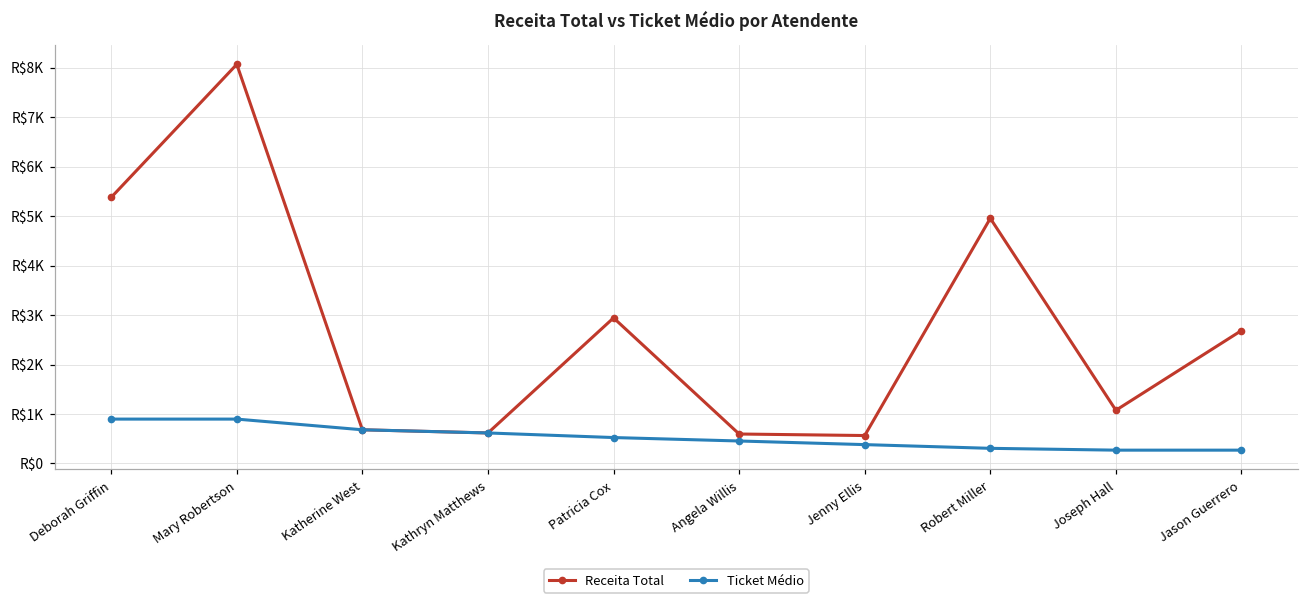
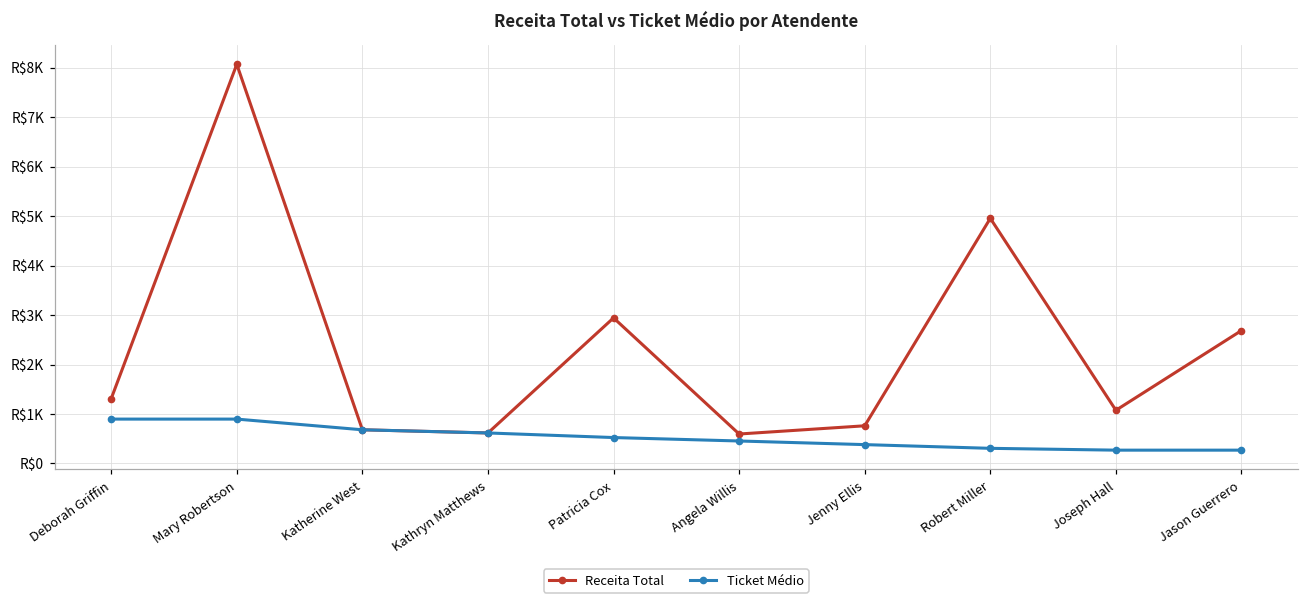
Receita Total, Deborah Griffin: R$5400 -> R$1300
Receita Total, Jenny Ellis: R$600 -> R$800
